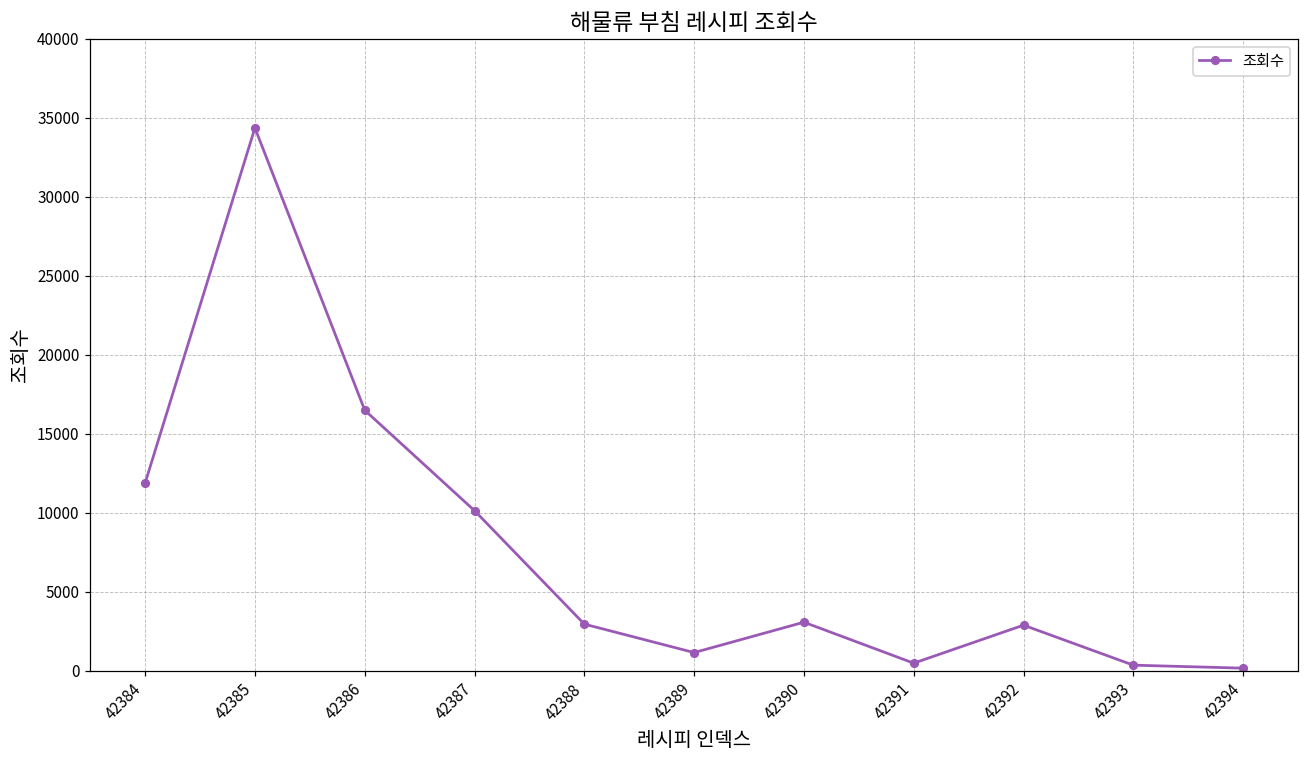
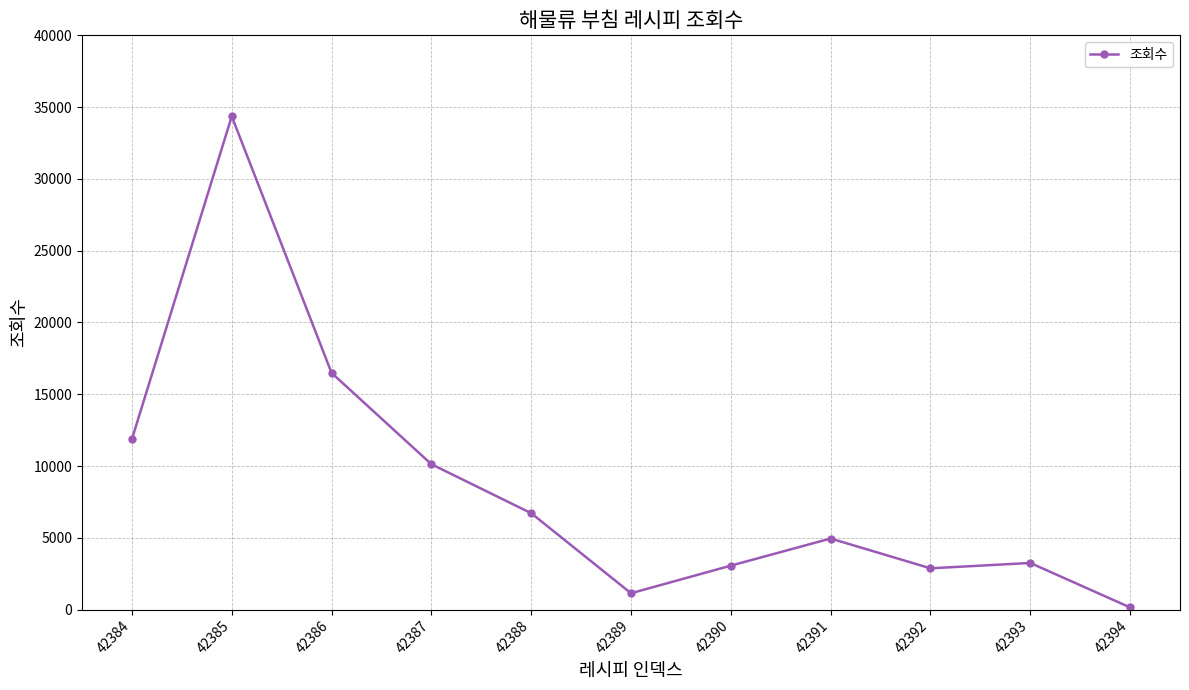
42388: 2900 -> 6700
42391: 500 -> 5000
42393: 300 -> 3200
